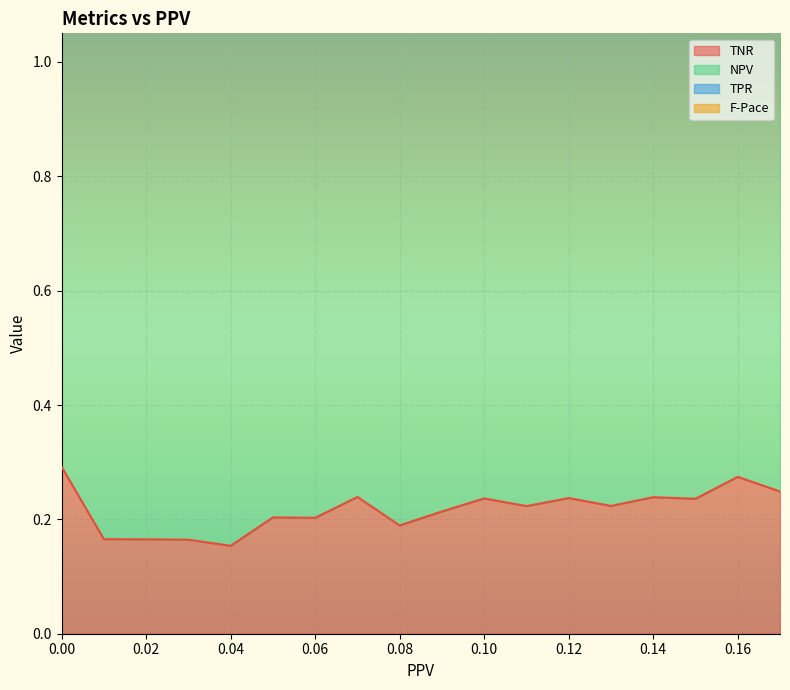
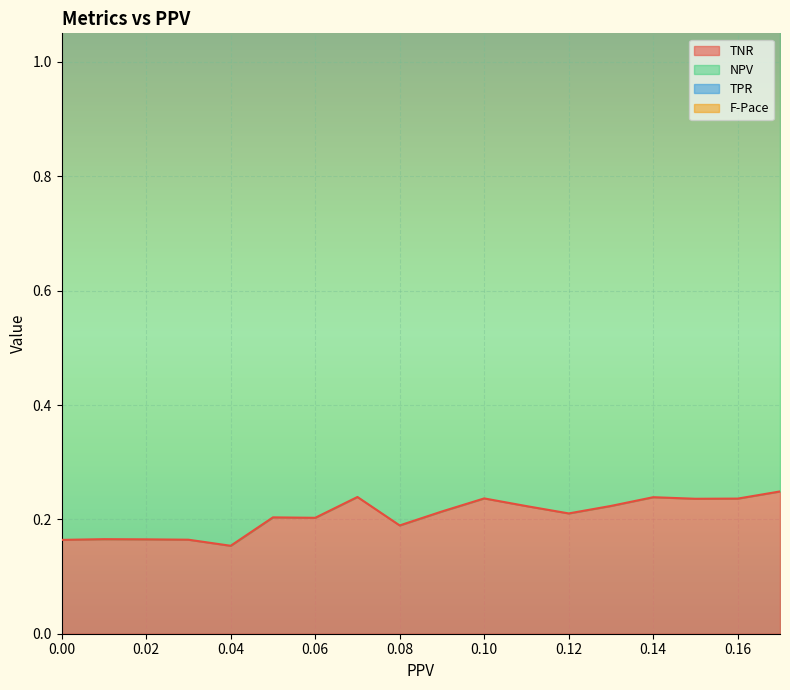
TNR, 0.00: 0.29 -> 0.16
TNR, 0.12: 0.24 -> 0.21
TNR, 0.16: 0.27 -> 0.24
